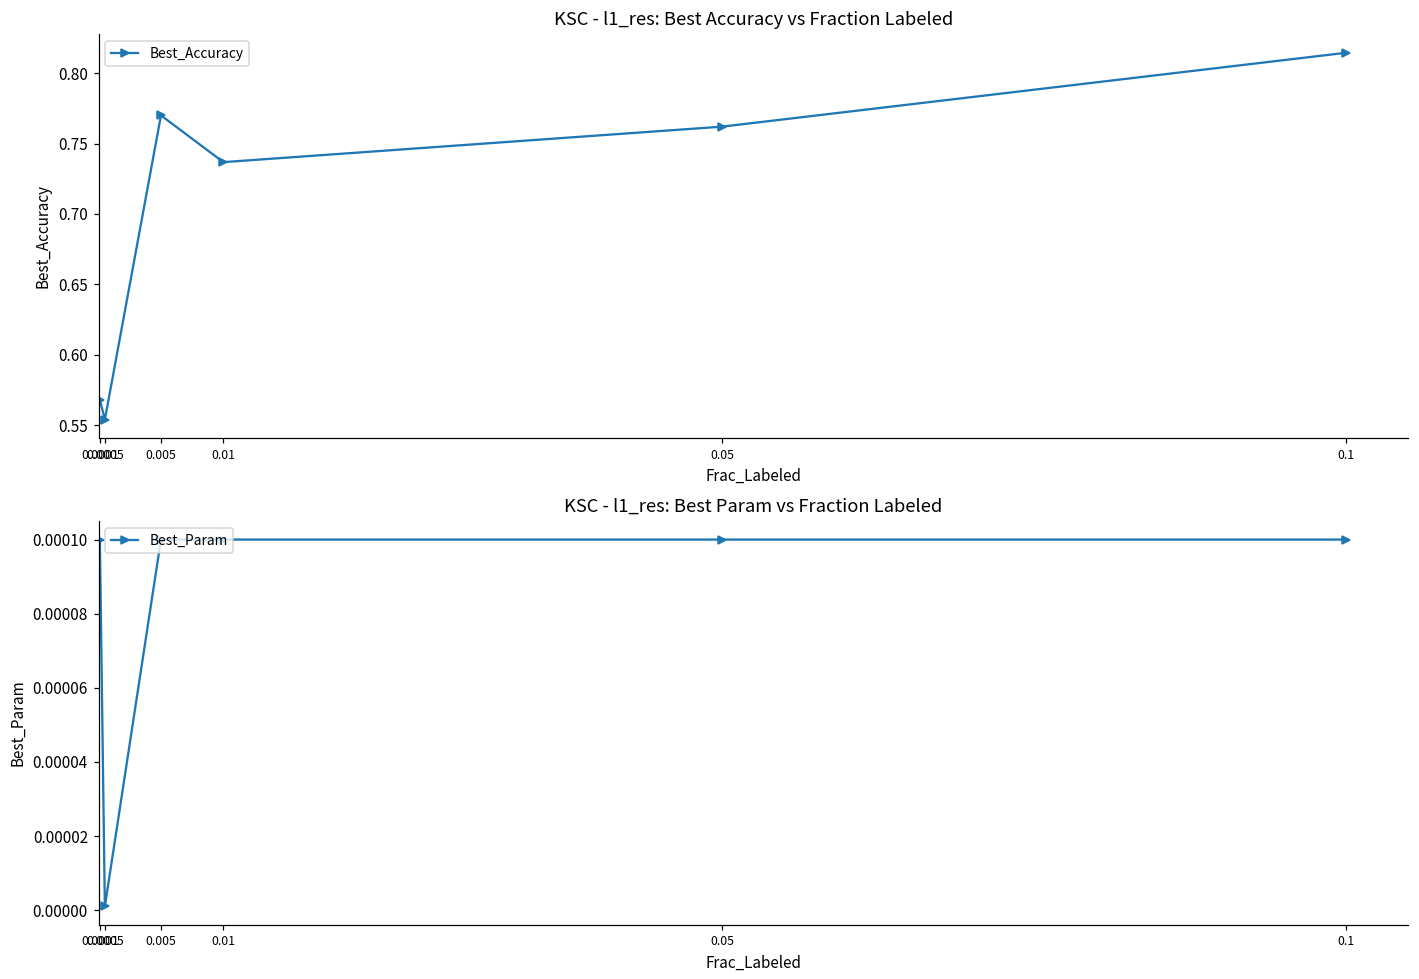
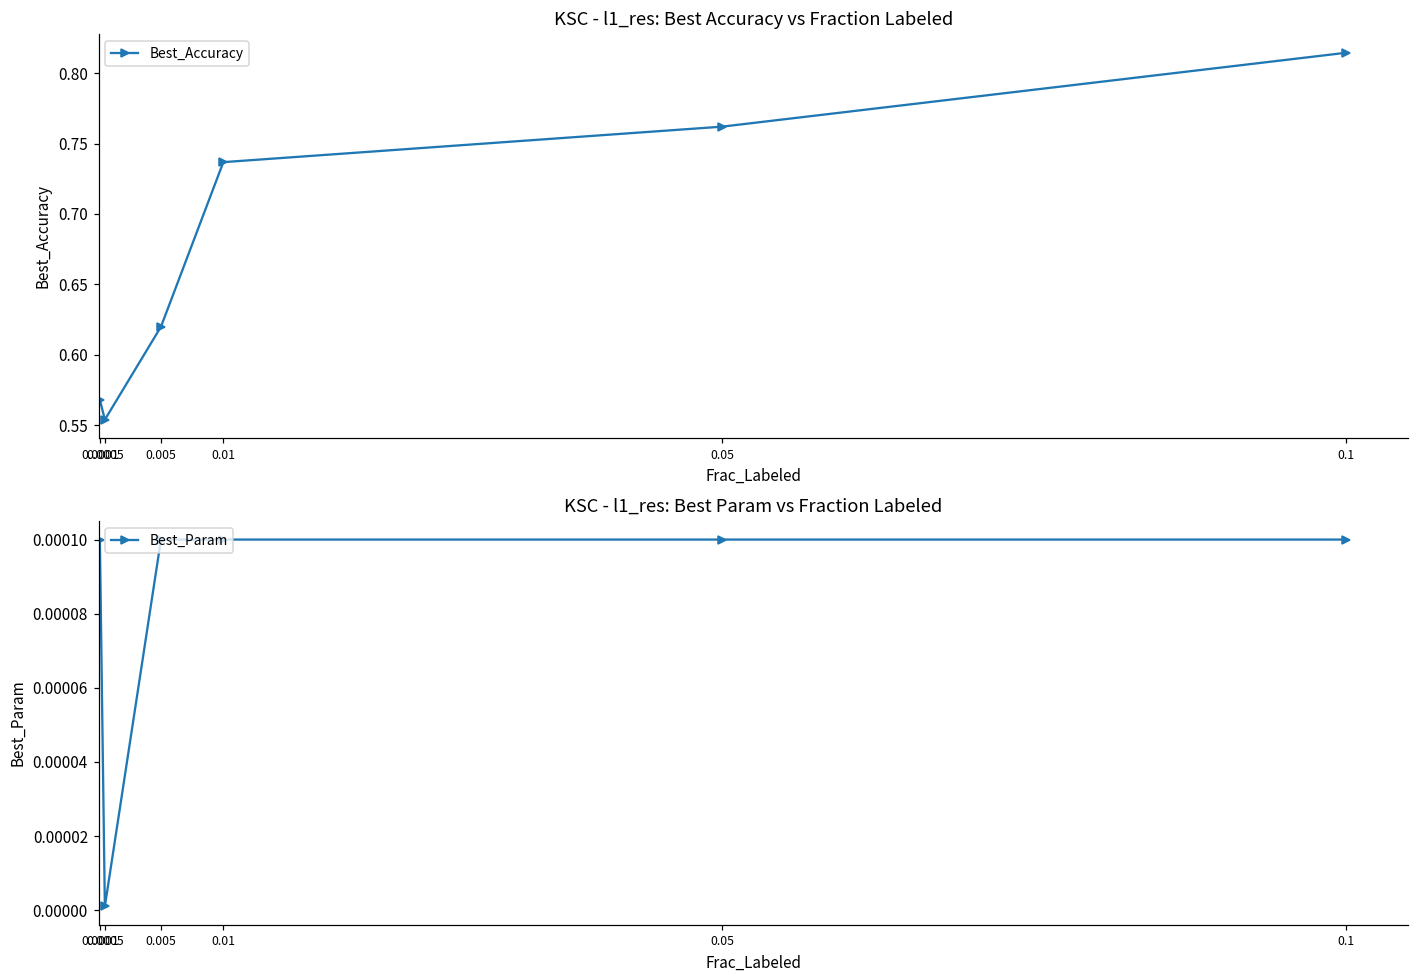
KSC - l1_res: Best Accuracy vs Fraction Labeled, 0.005: 0.77 -> 0.62
